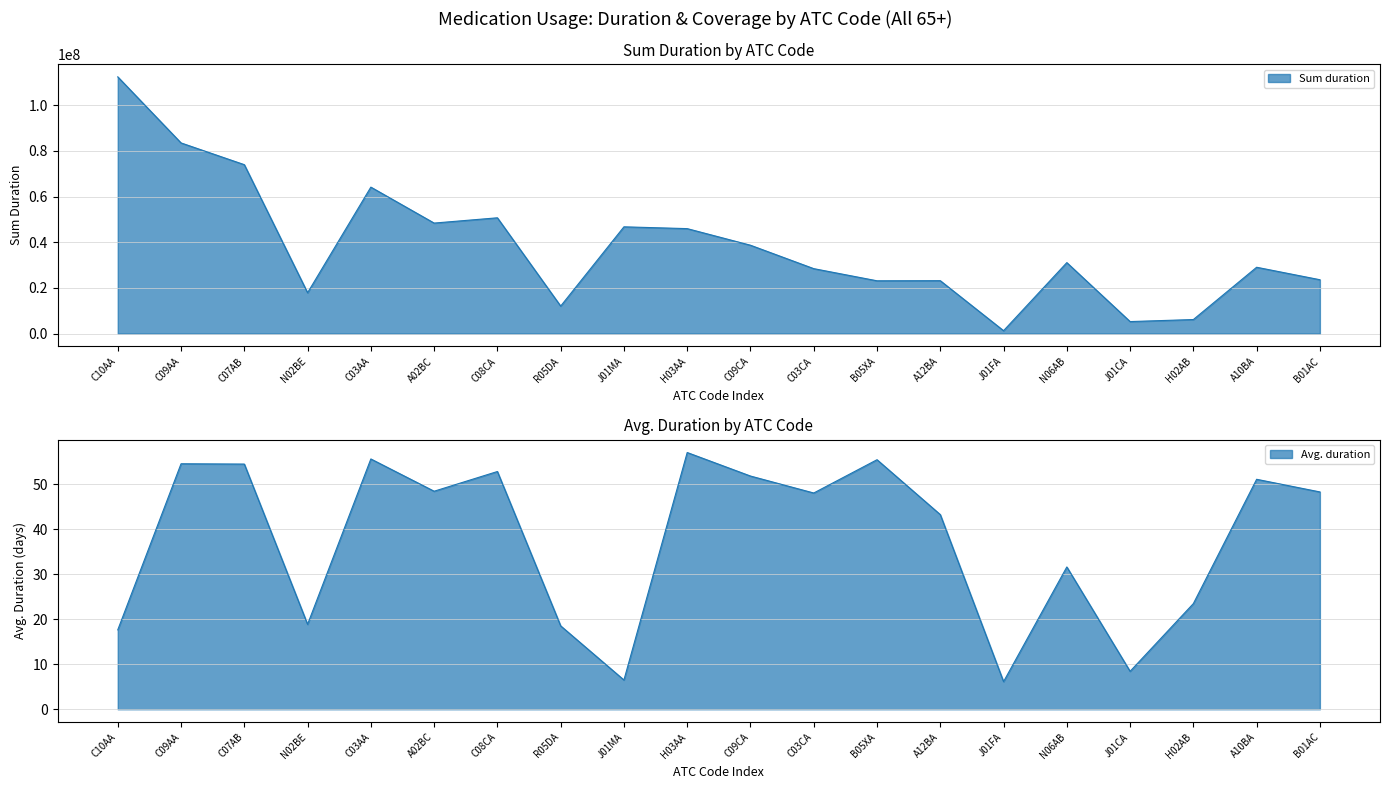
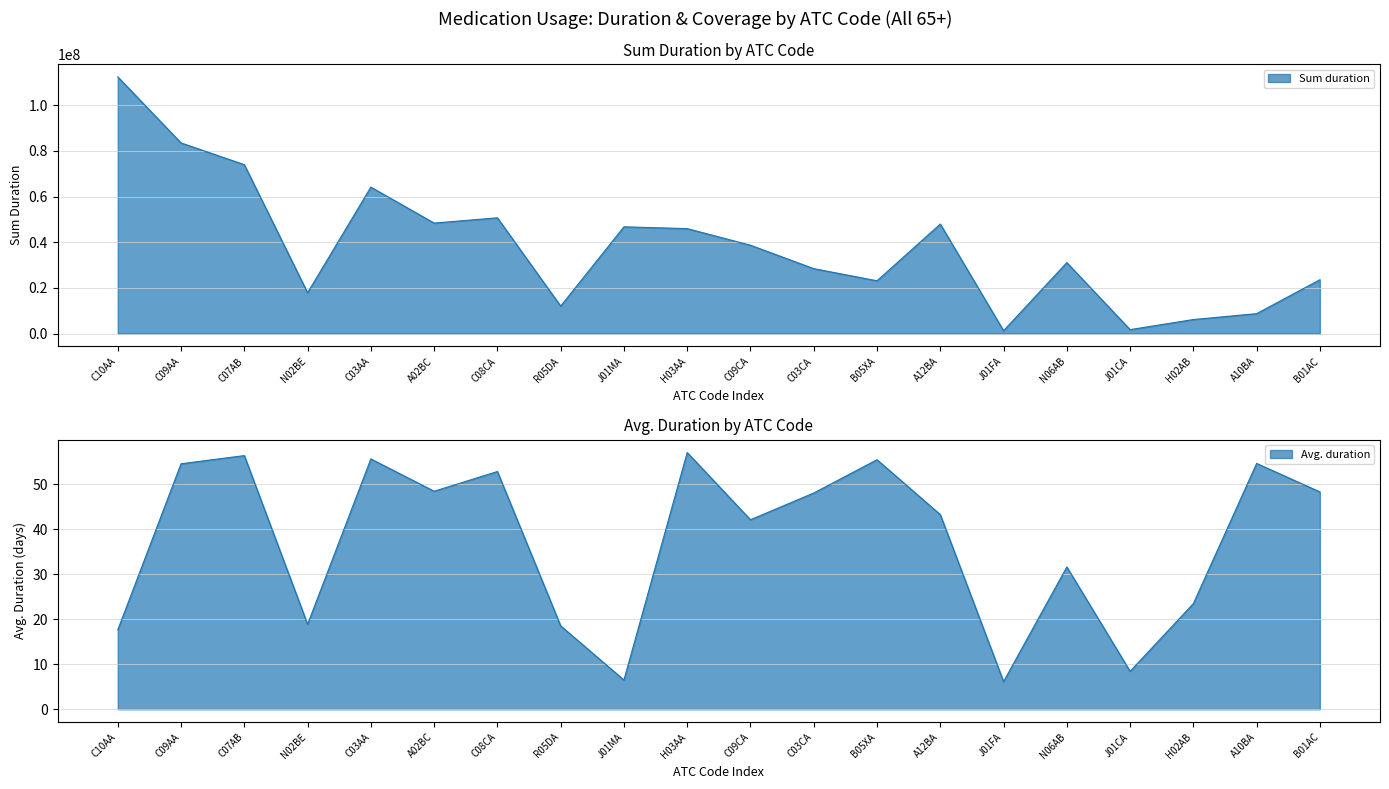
Sum Duration by ATC Code, A12BA: 23000000 -> 48000000
Sum Duration by ATC Code, J01CA: 5000000 -> 2000000
Sum Duration by ATC Code, A10BA: 29000000 -> 9000000
Avg. Duration by ATC Code, C07AB: 54 -> 56
Avg. Duration by ATC Code, C09CA: 52 -> 42
Avg. Duration by ATC Code, A10BA: 51 -> 55
